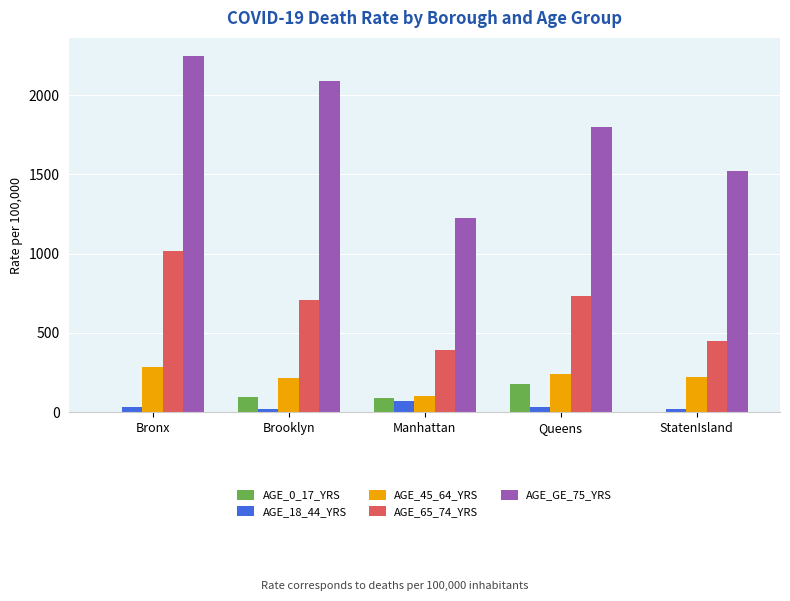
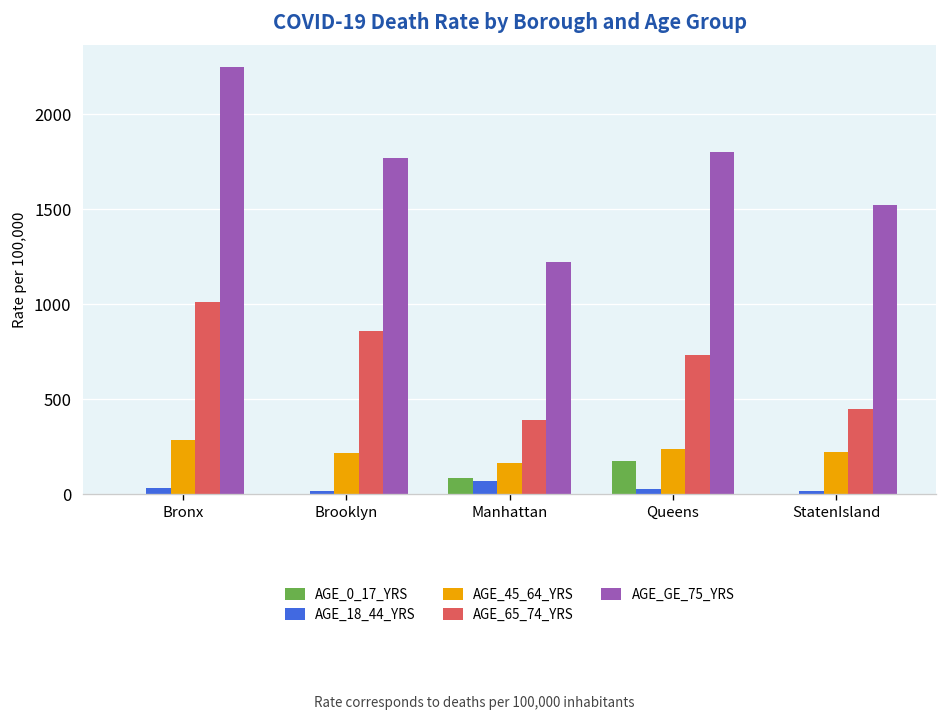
AGE_0_17_YRS, Brooklyn: 90 -> 0
AGE_65_74_YRS, Brooklyn: 710 -> 860
AGE_GE_75_YRS, Brooklyn: 2090 -> 1770
AGE_45_64_YRS, Manhattan: 100 -> 170
